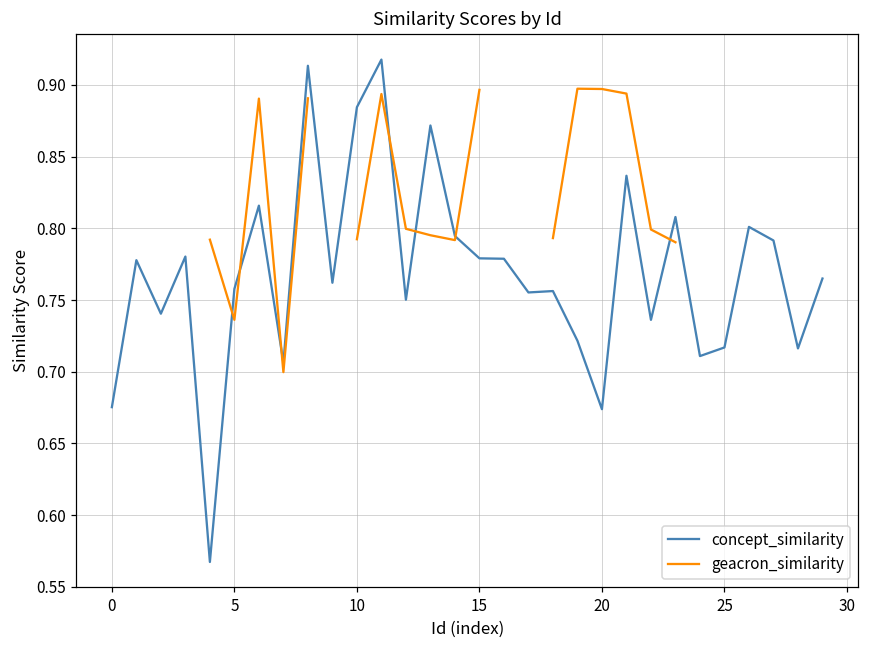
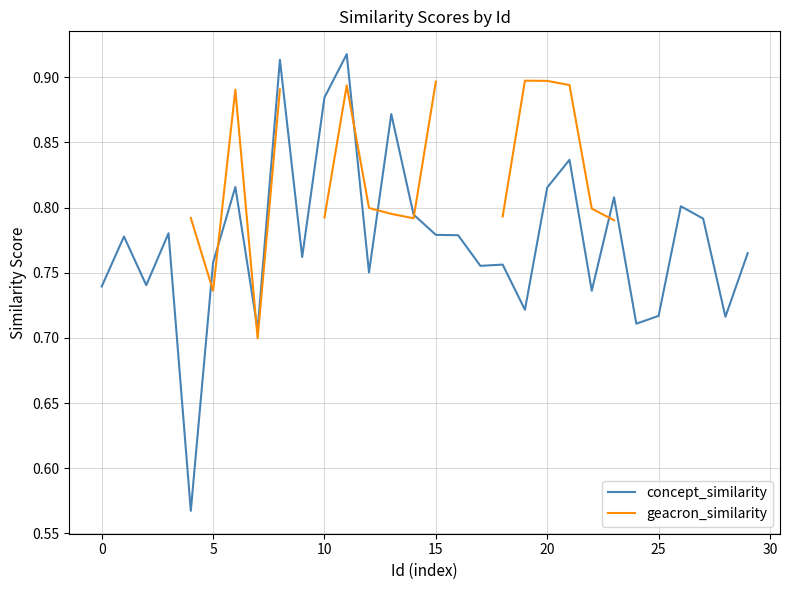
concept_similarity, 0: 0.675 -> 0.739
concept_similarity, 20: 0.674 -> 0.815
